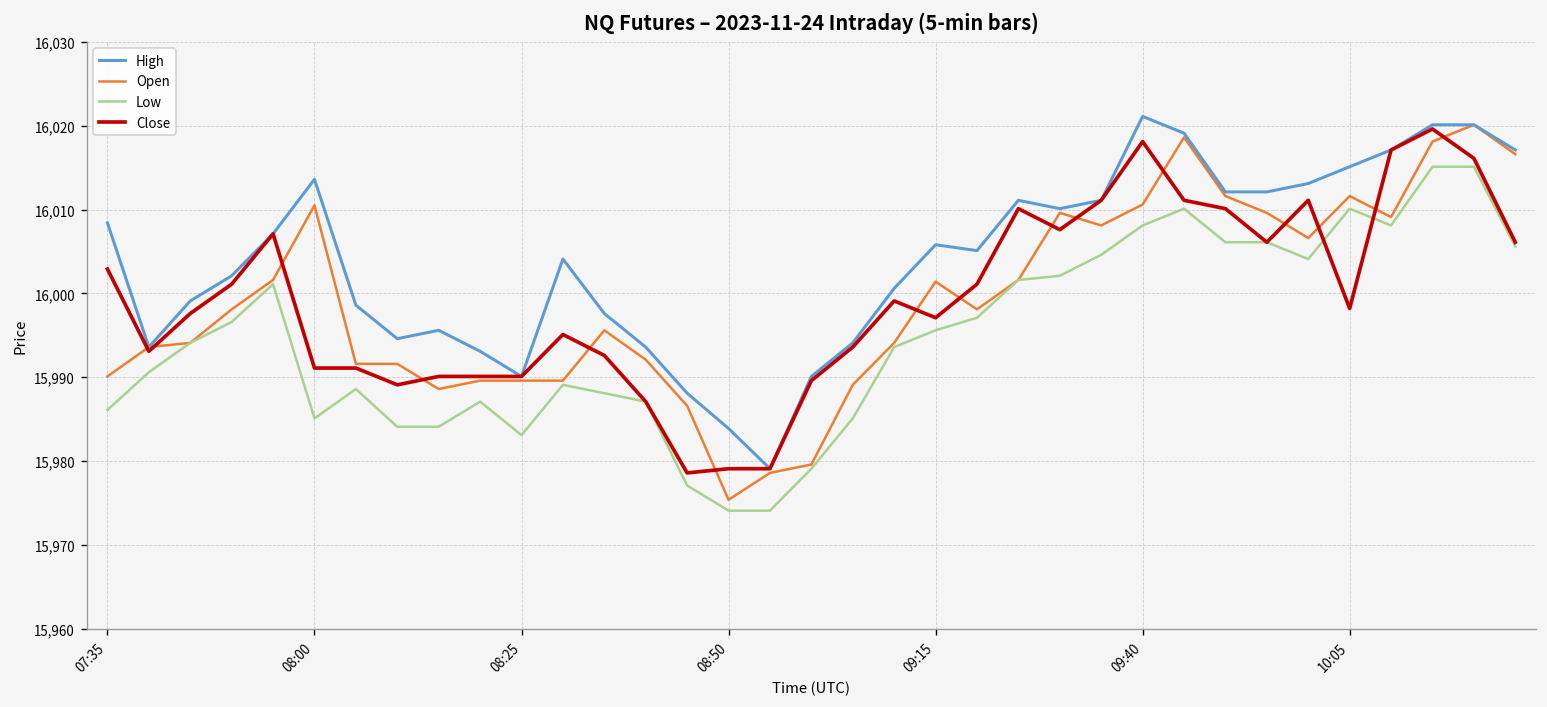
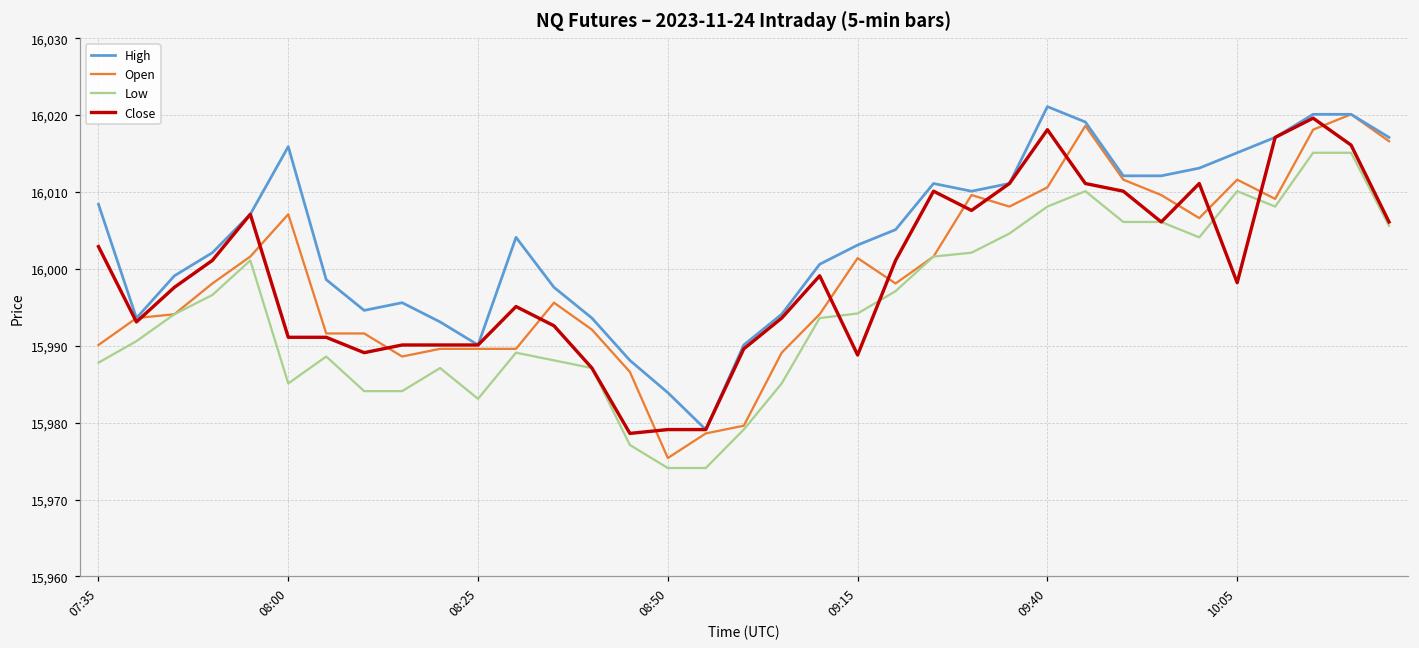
Low, 07:35: 15,986 -> 15,988
High, 08:00: 16,014 -> 16,016
Open, 08:00: 16,011 -> 16,007
High, 09:15: 16,006 -> 16,003
Low, 09:15: 15,996 -> 15,994
Close, 09:15: 15,997 -> 15,989
